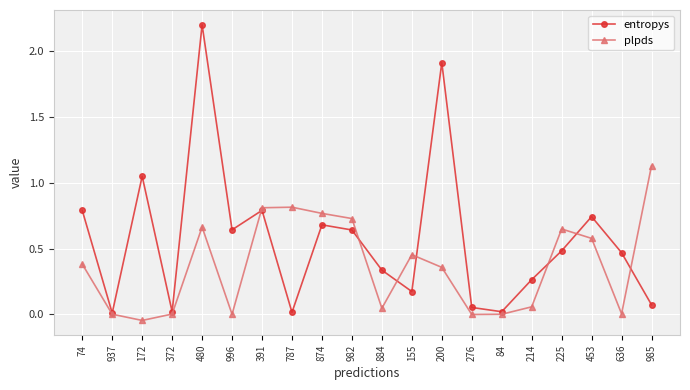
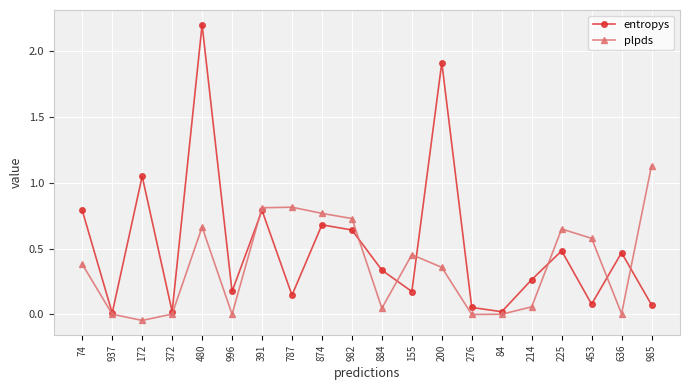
entropys, 996: 0.64 -> 0.17
entropys, 787: 0.02 -> 0.15
entropys, 453: 0.74 -> 0.08
